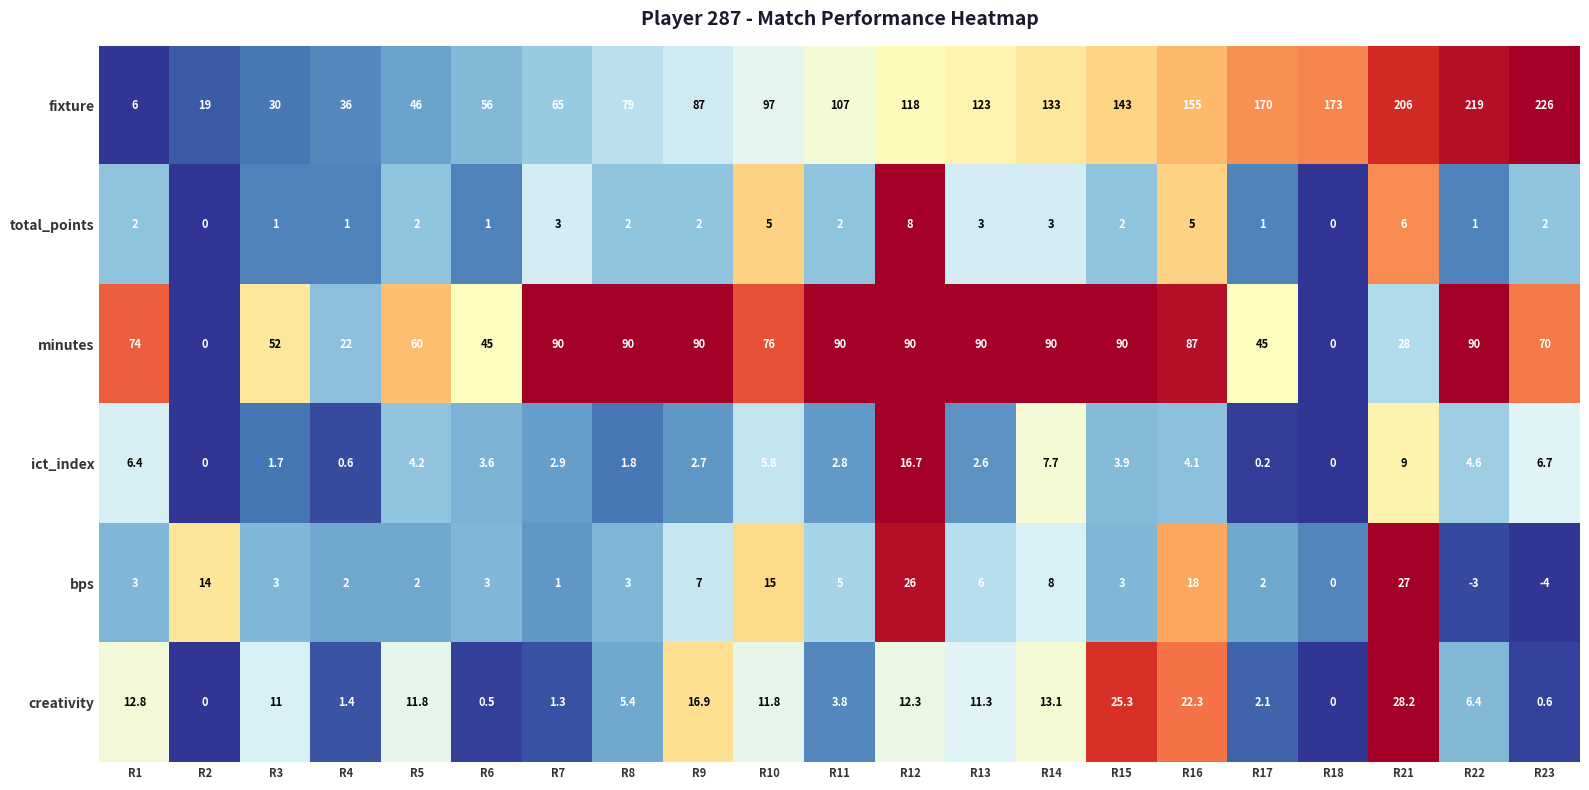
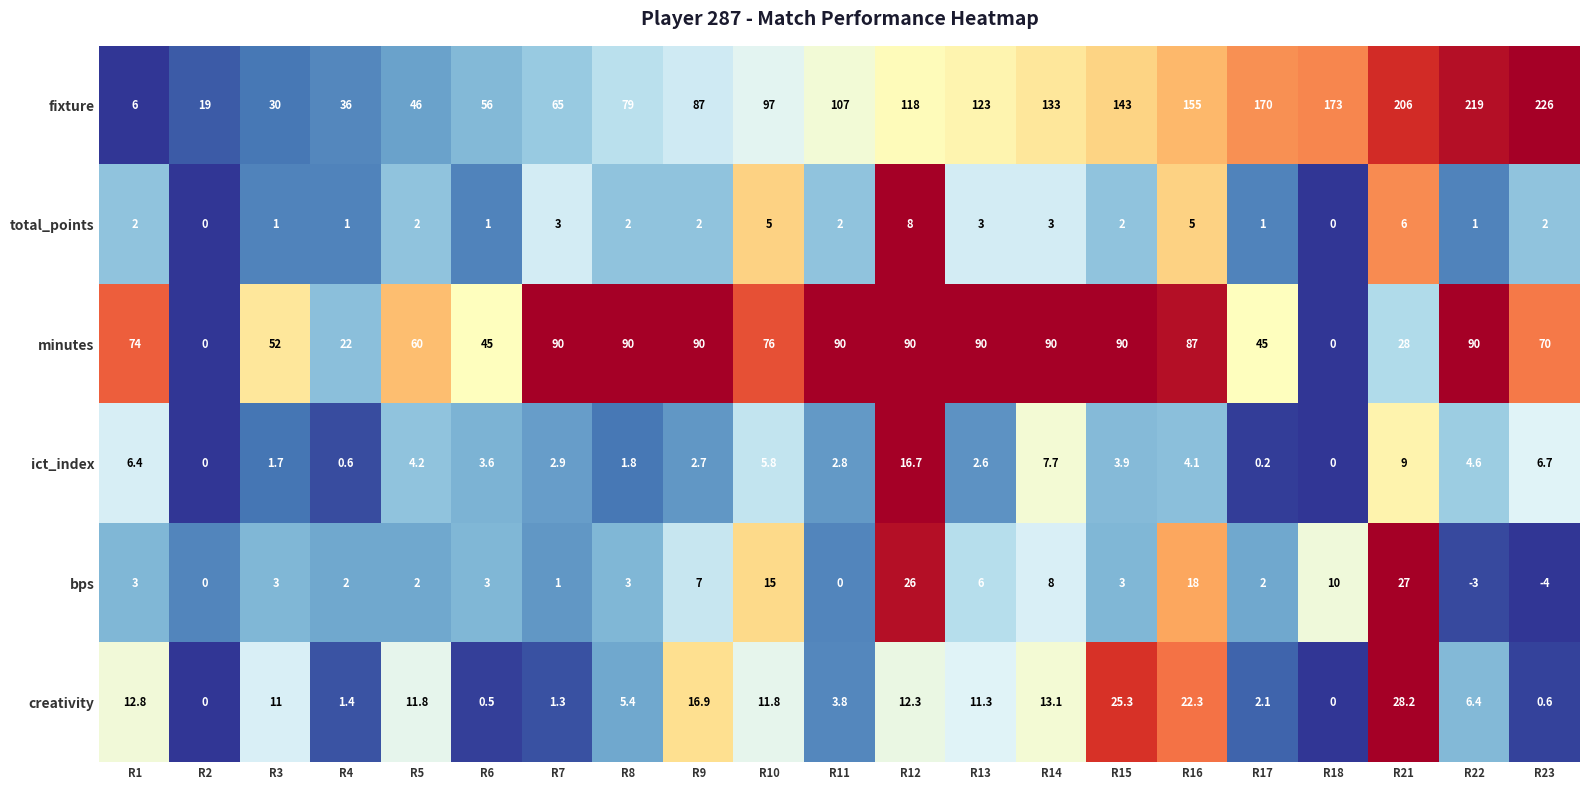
bps, R2: 14 -> 0
bps, R11: 5 -> 0
bps, R18: 0 -> 10
